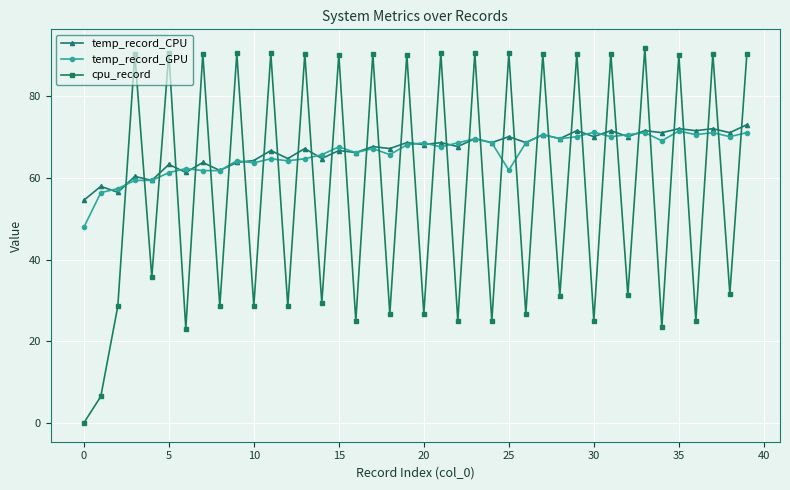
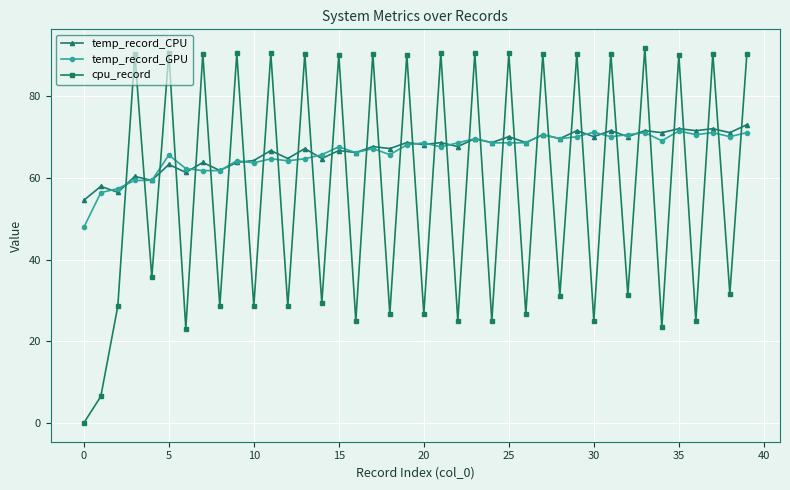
temp_record_GPU, 5: 61 -> 66
temp_record_GPU, 25: 62 -> 69
